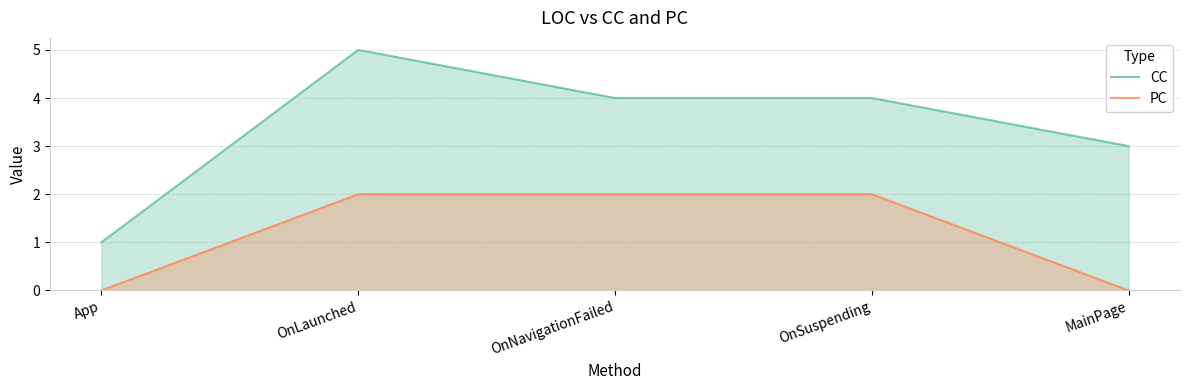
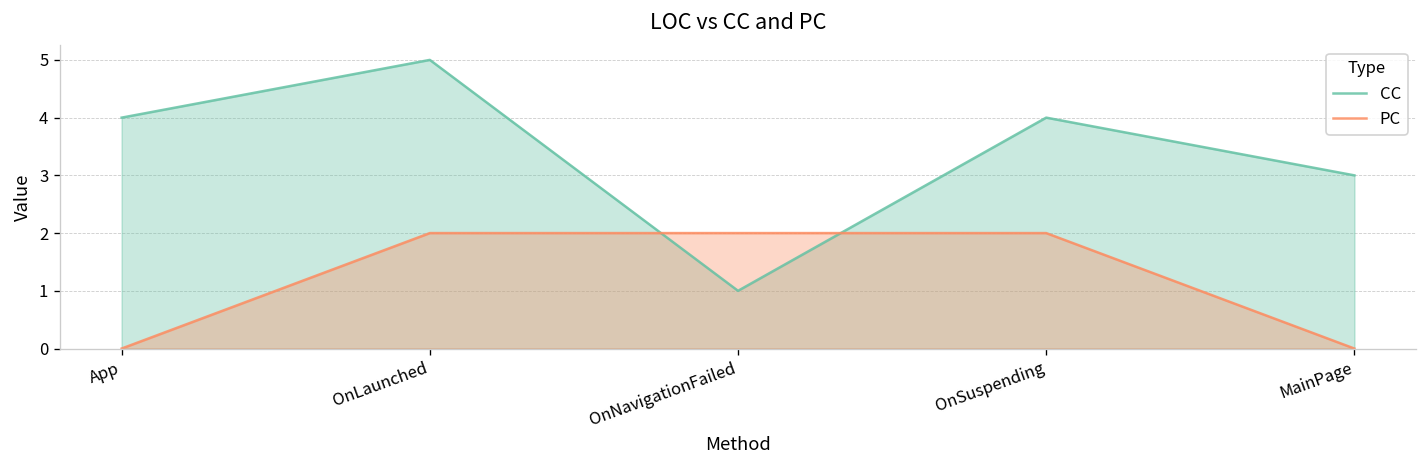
CC, App: 1 -> 4
CC, OnNavigationFailed: 4 -> 1
